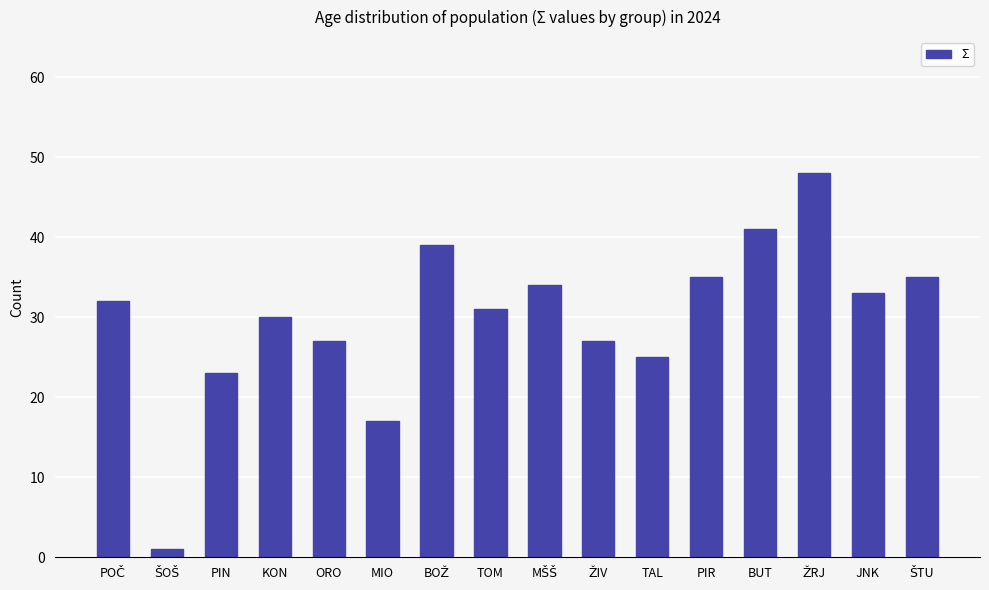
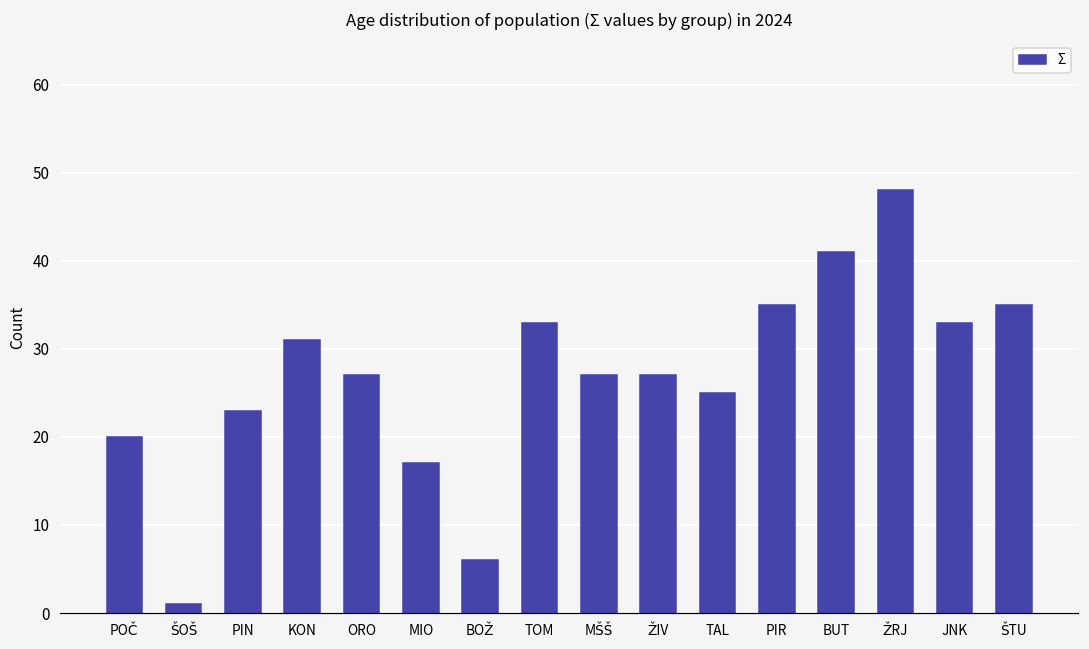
POČ: 32 -> 20
KON: 30 -> 31
BOŽ: 39 -> 6
TOM: 31 -> 33
MŠŠ: 34 -> 27
